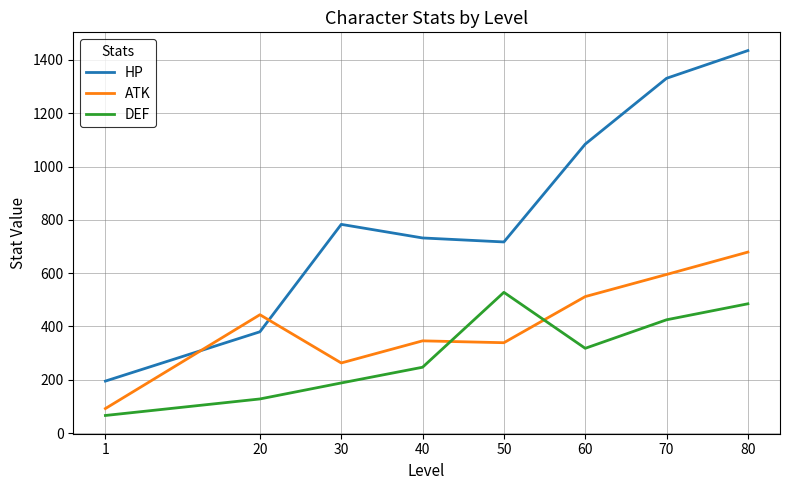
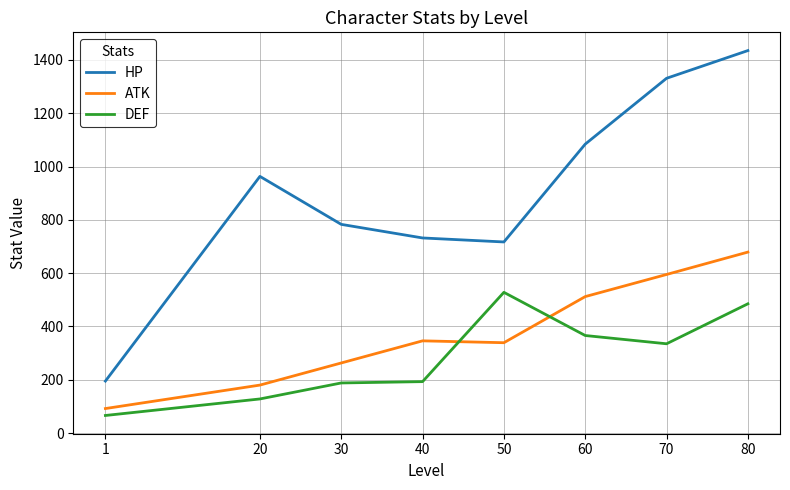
HP, 20: 380 -> 960
ATK, 20: 440 -> 180
DEF, 40: 250 -> 190
DEF, 60: 320 -> 370
DEF, 70: 430 -> 340
